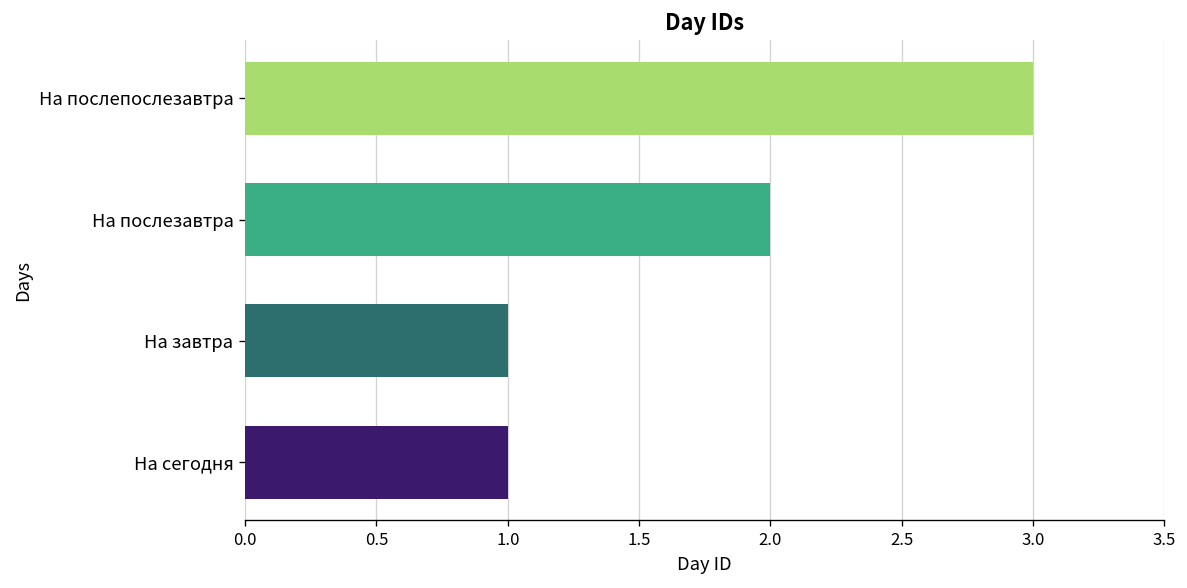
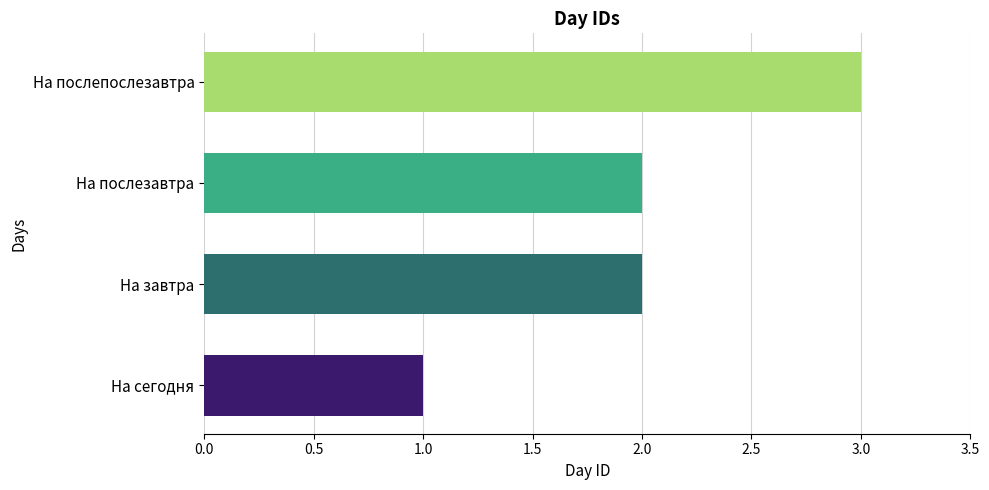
На завтра: 1 -> 2
